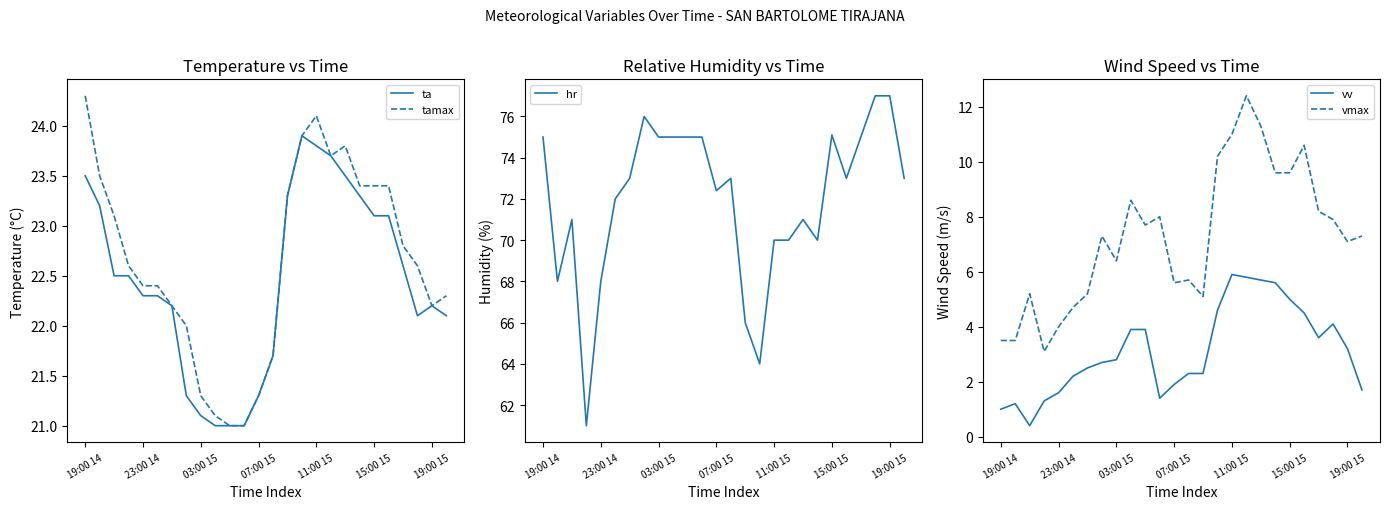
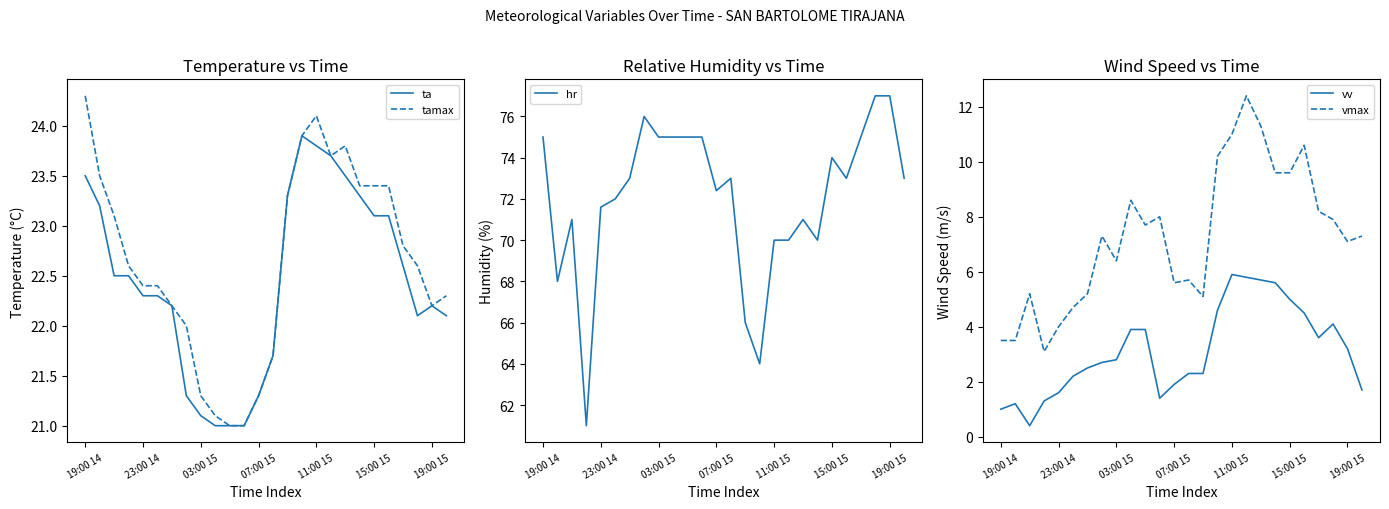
Relative Humidity vs Time, 23:00 14: 68.0 -> 71.6
Relative Humidity vs Time, 15:00 15: 75.1 -> 74.0
